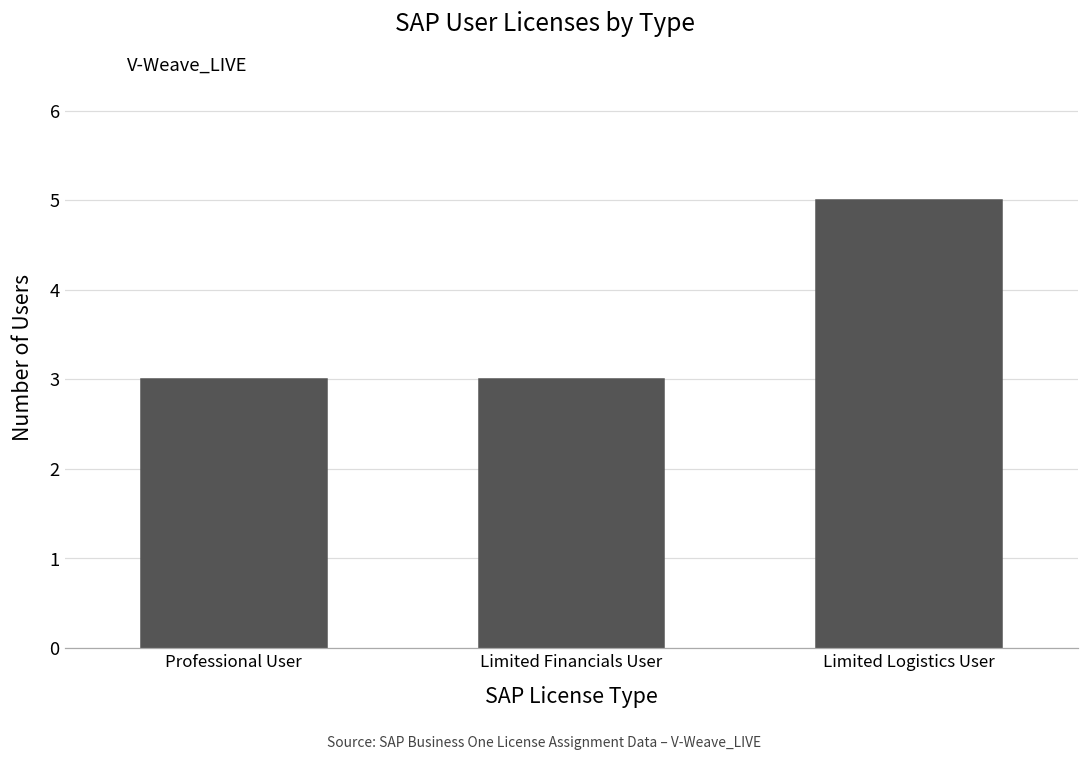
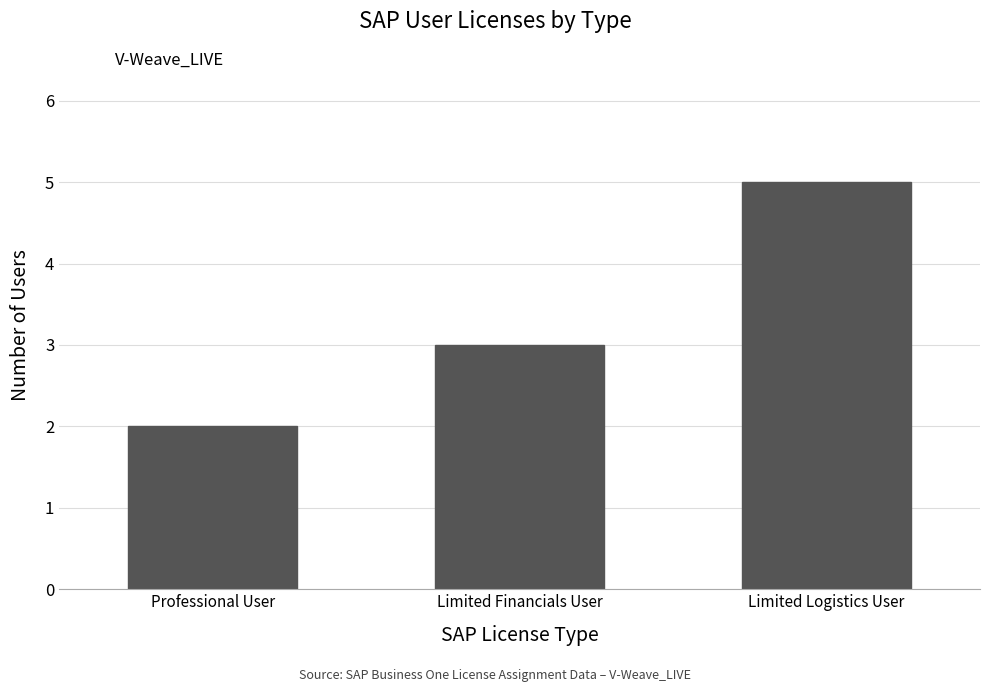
Professional User: 3 -> 2
